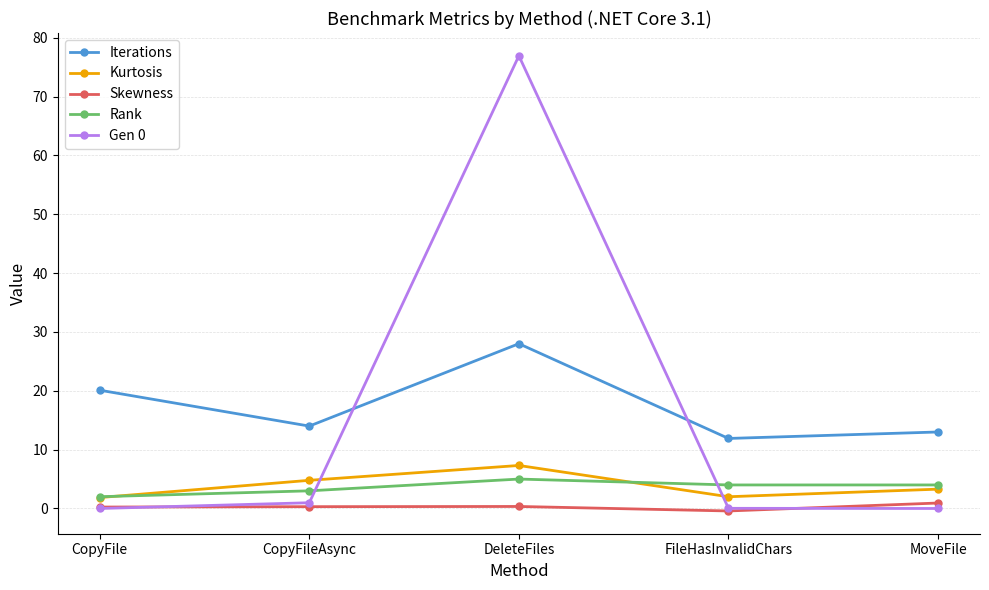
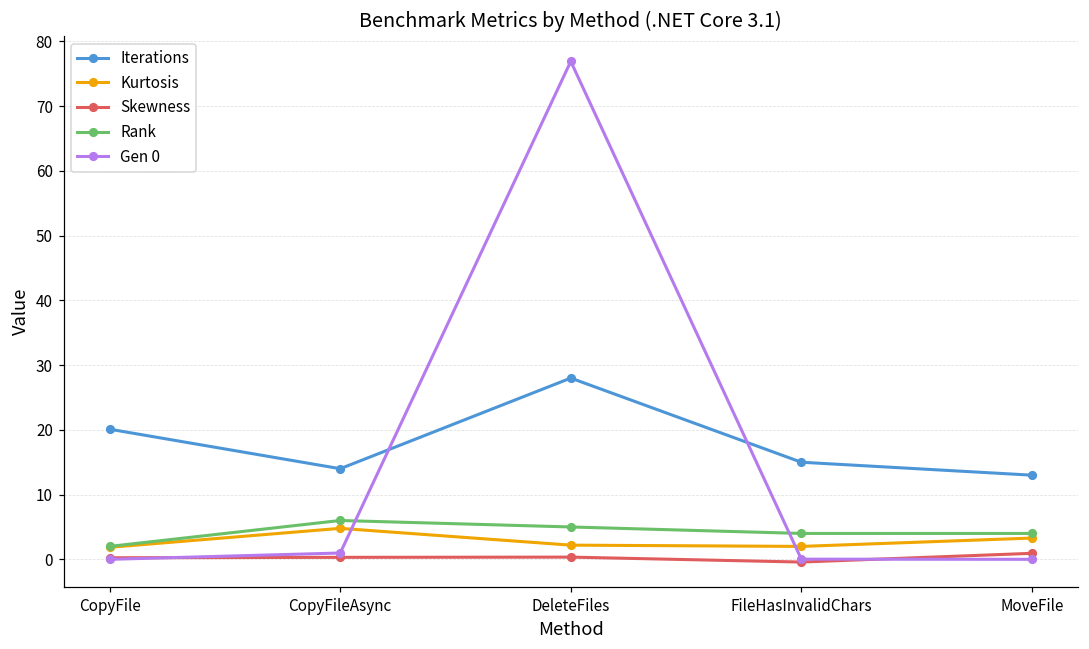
Rank, CopyFileAsync: 3 -> 6
Kurtosis, DeleteFiles: 7 -> 2
Iterations, FileHasInvalidChars: 12 -> 15
